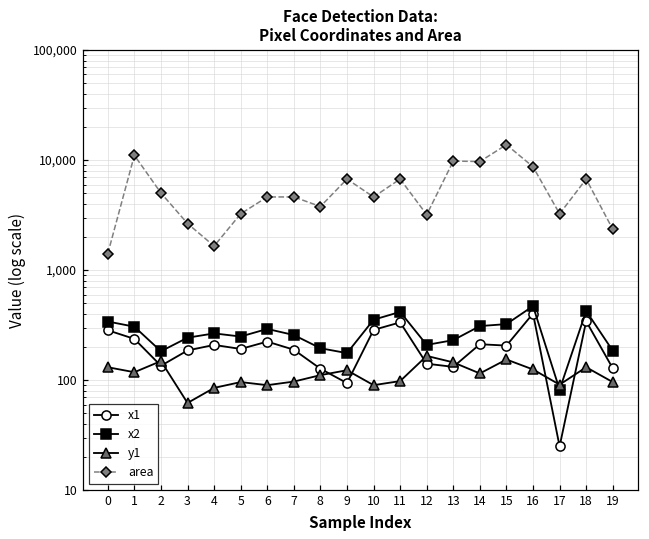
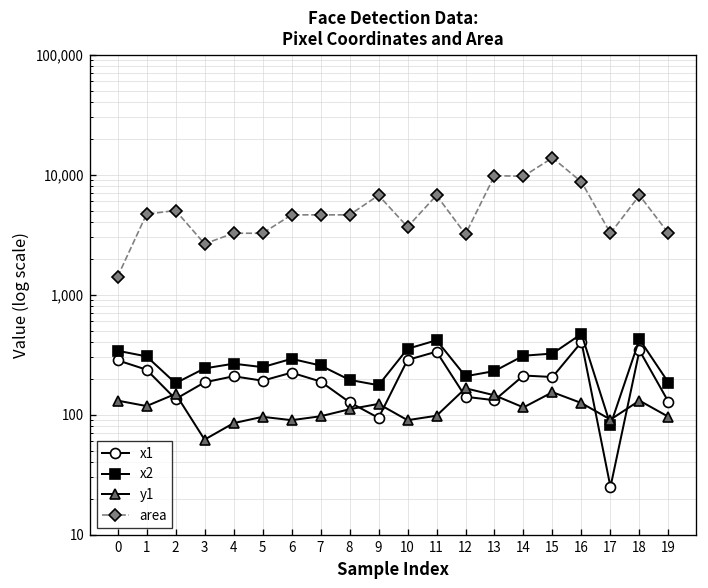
area, 1: 11,000 -> 5,000
area, 4: 1,700 -> 3,200
area, 8: 3,800 -> 5,000
area, 10: 5,000 -> 3,700
area, 19: 2,400 -> 3,200
